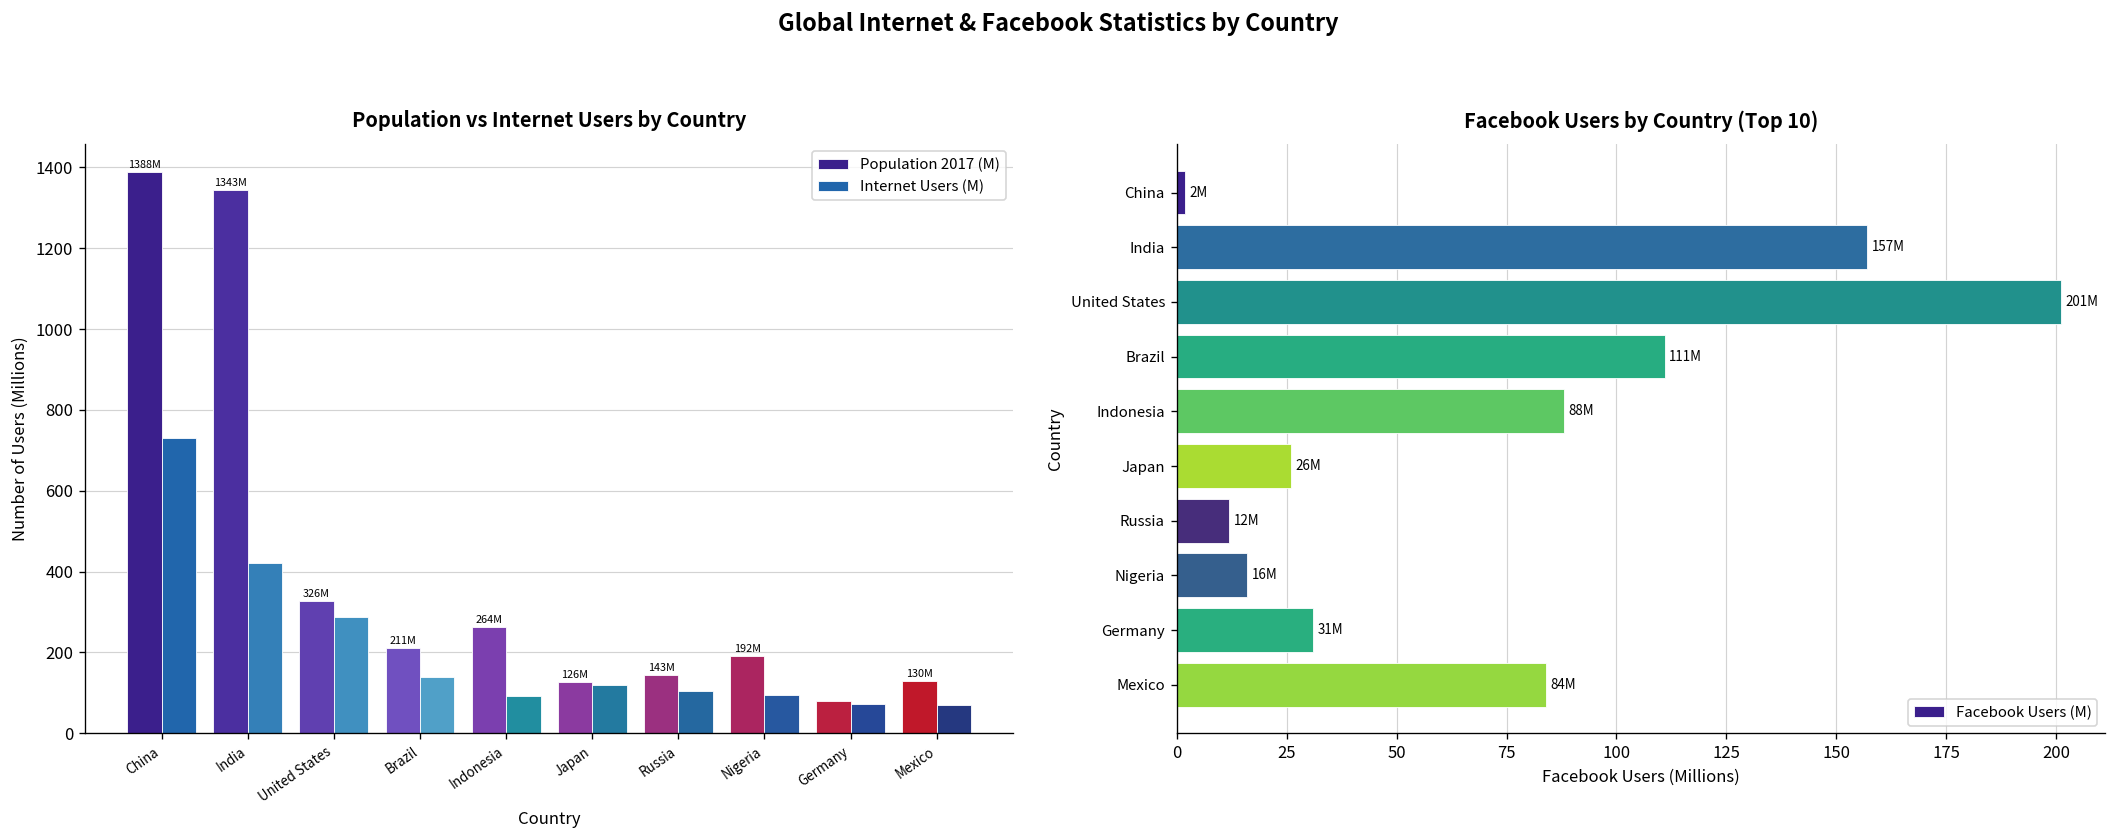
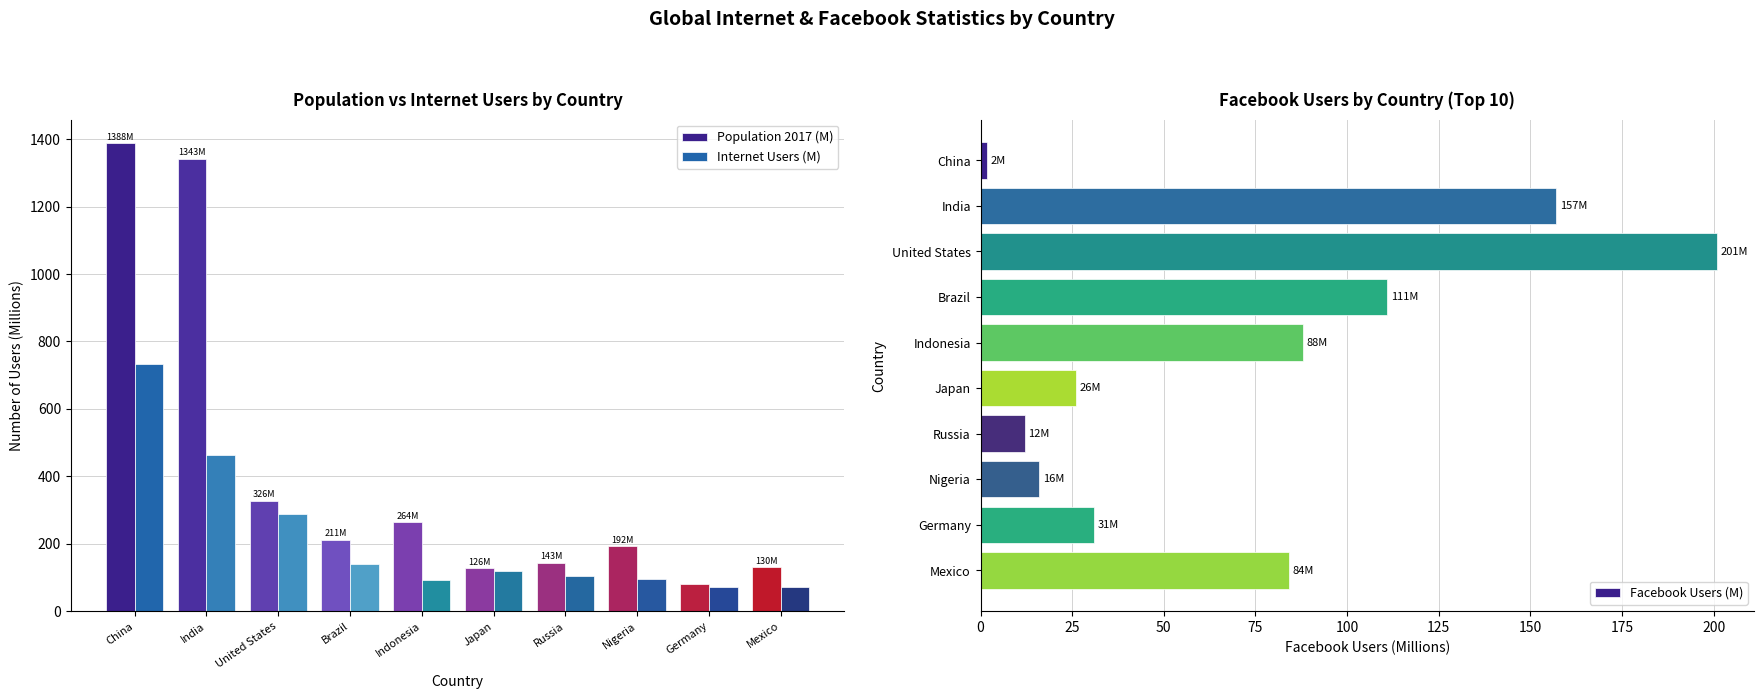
Population vs Internet Users by Country, Internet Users (M), India: 420 -> 460
